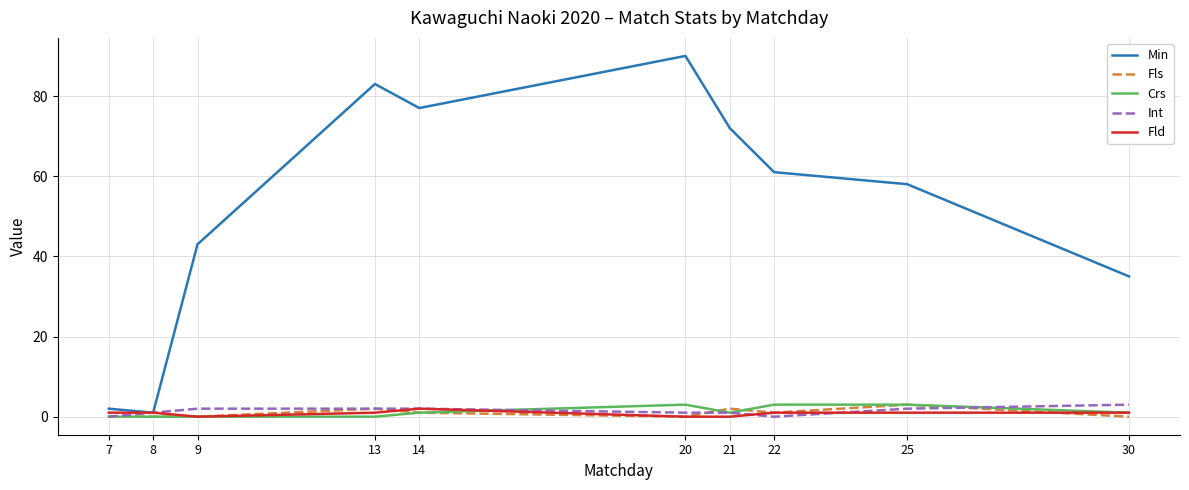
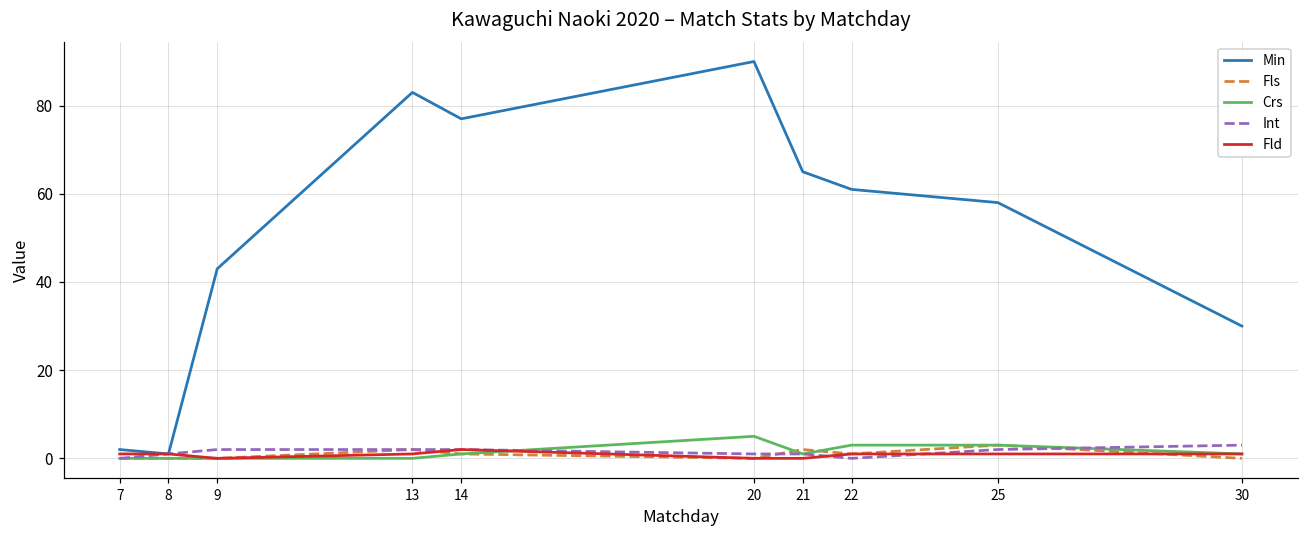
Crs, 20: 3 -> 5
Min, 21: 72 -> 65
Min, 30: 35 -> 30
